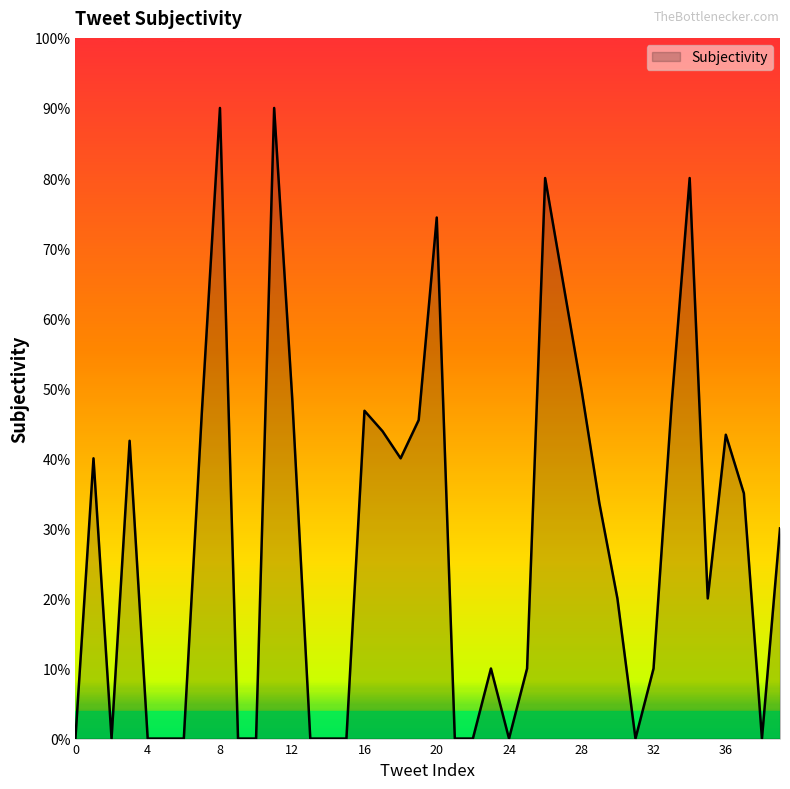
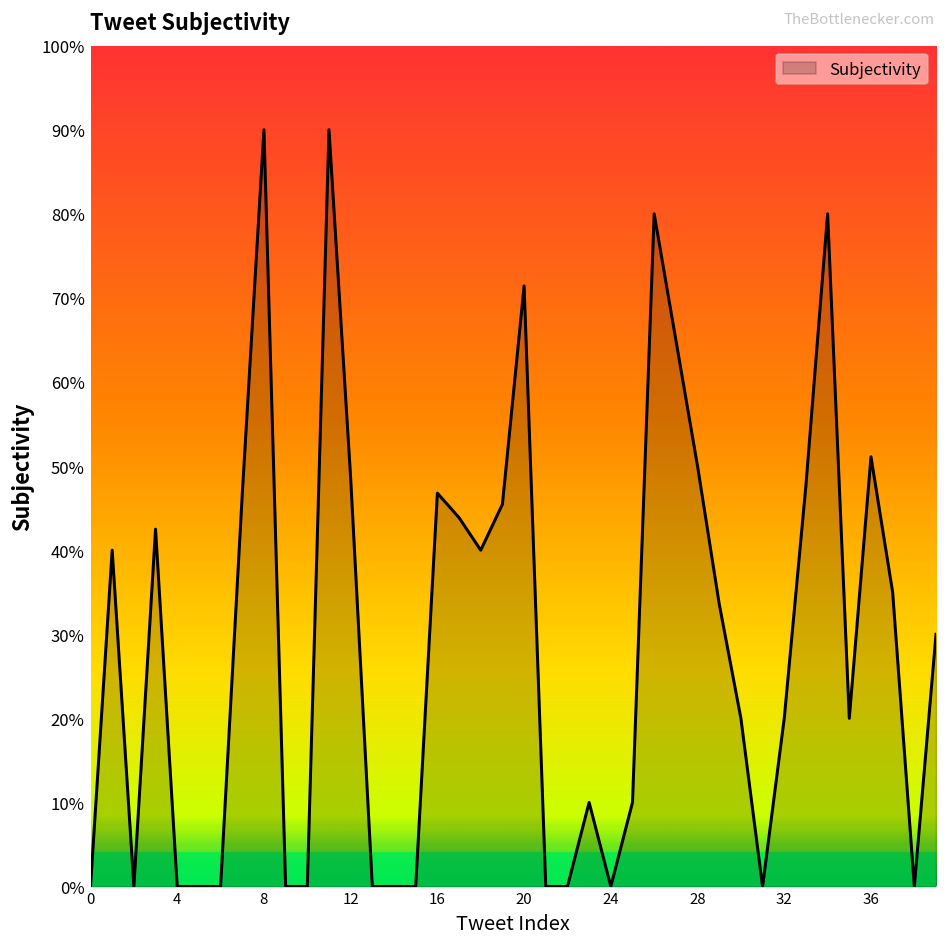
20: 74% -> 71%
32: 10% -> 20%
36: 43% -> 51%
